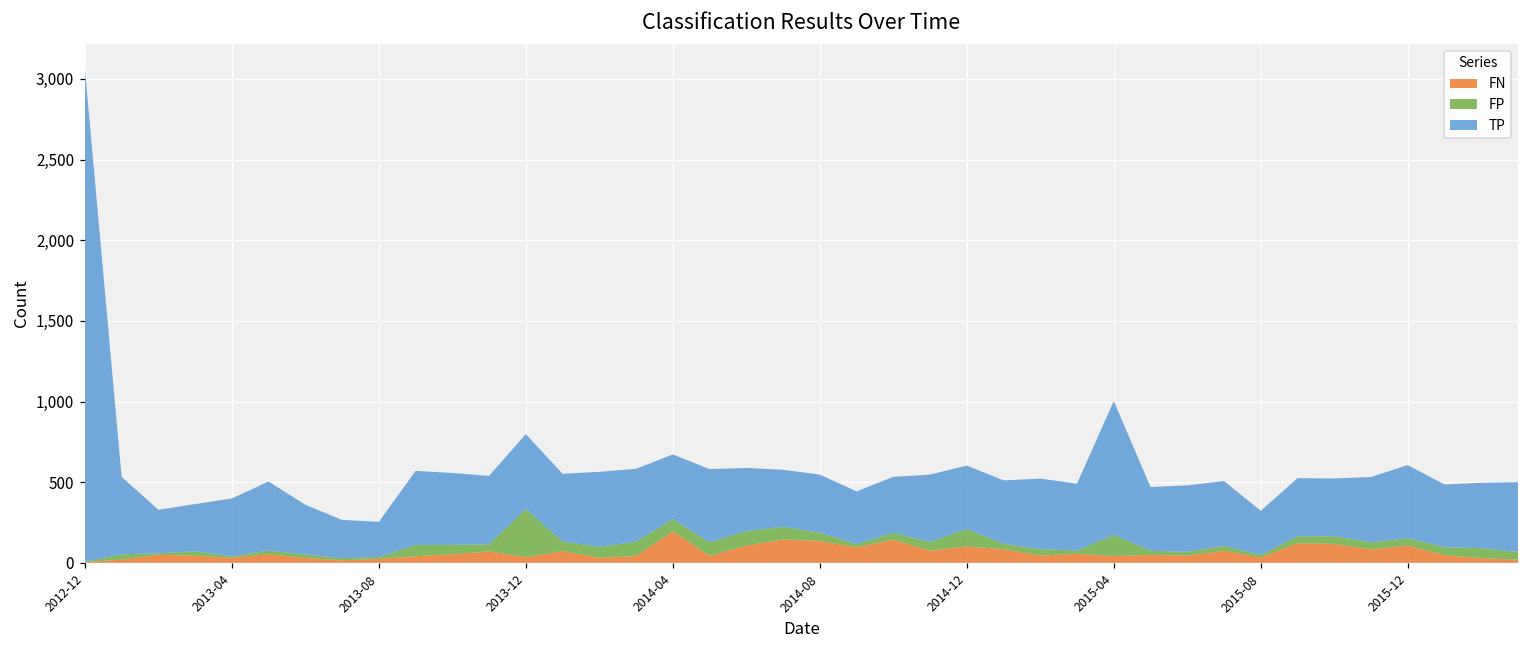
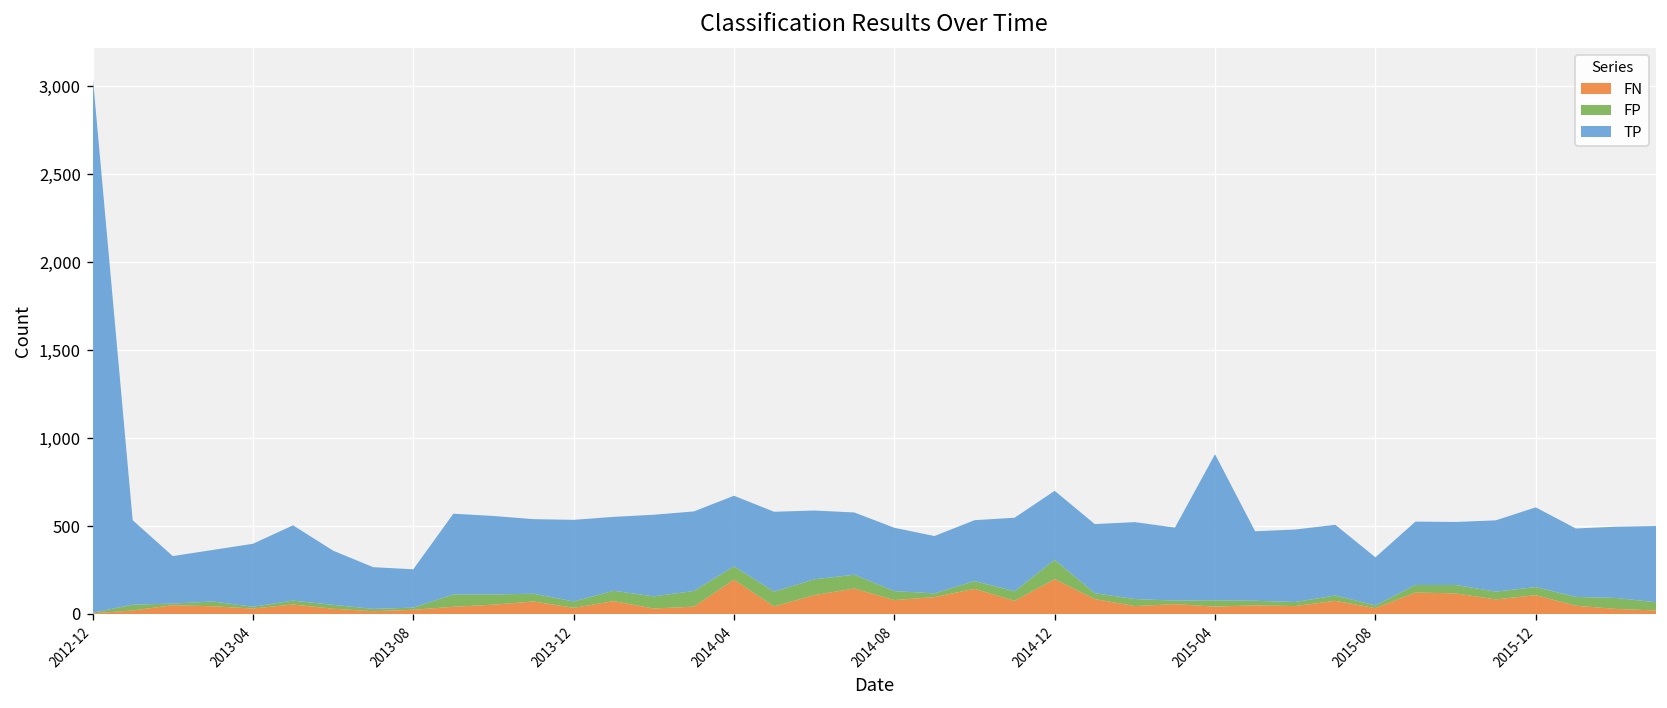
FP, 2013-12: 300 -> 40
FN, 2014-08: 140 -> 80
FN, 2014-12: 100 -> 200
FP, 2015-04: 130 -> 40
